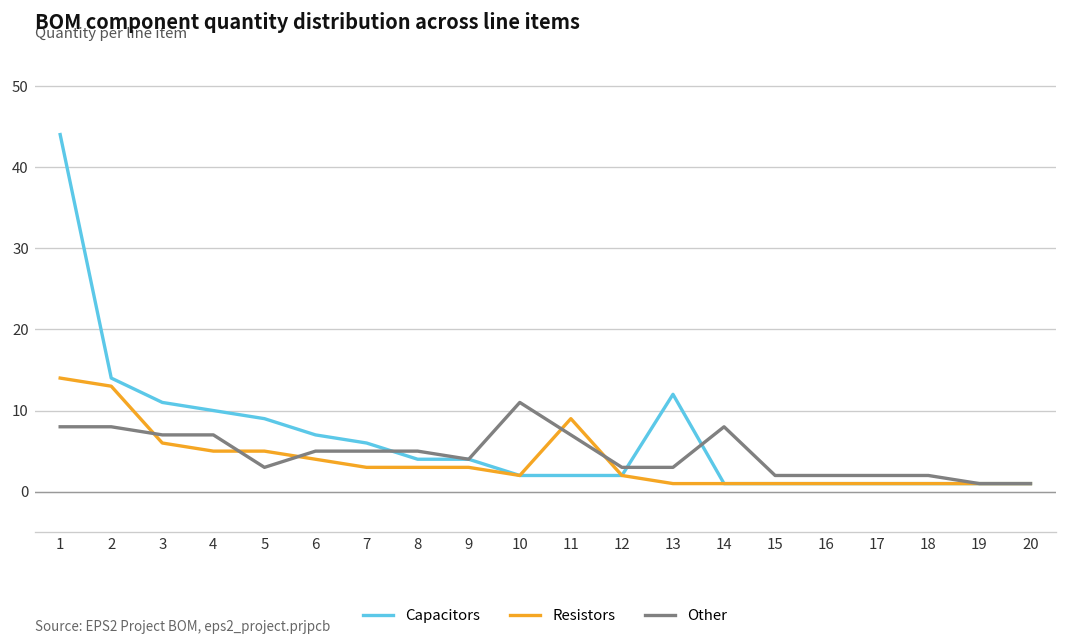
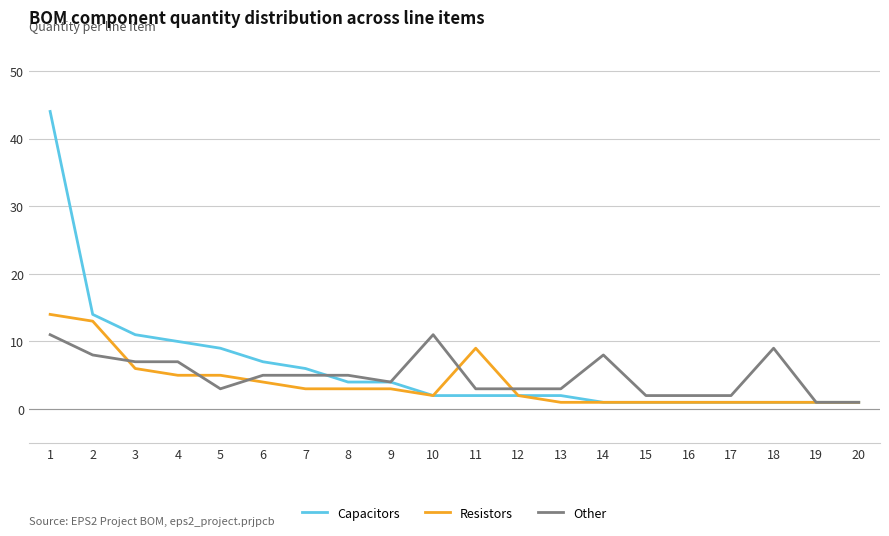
Other, 1: 8 -> 11
Other, 11: 7 -> 3
Capacitors, 13: 12 -> 2
Other, 18: 2 -> 9
